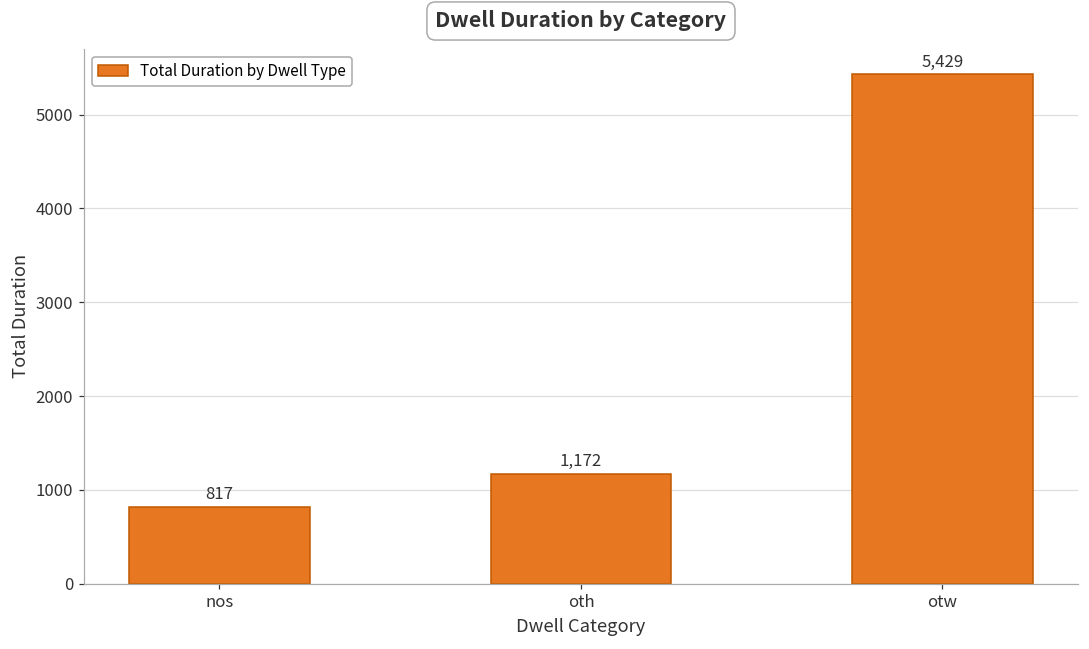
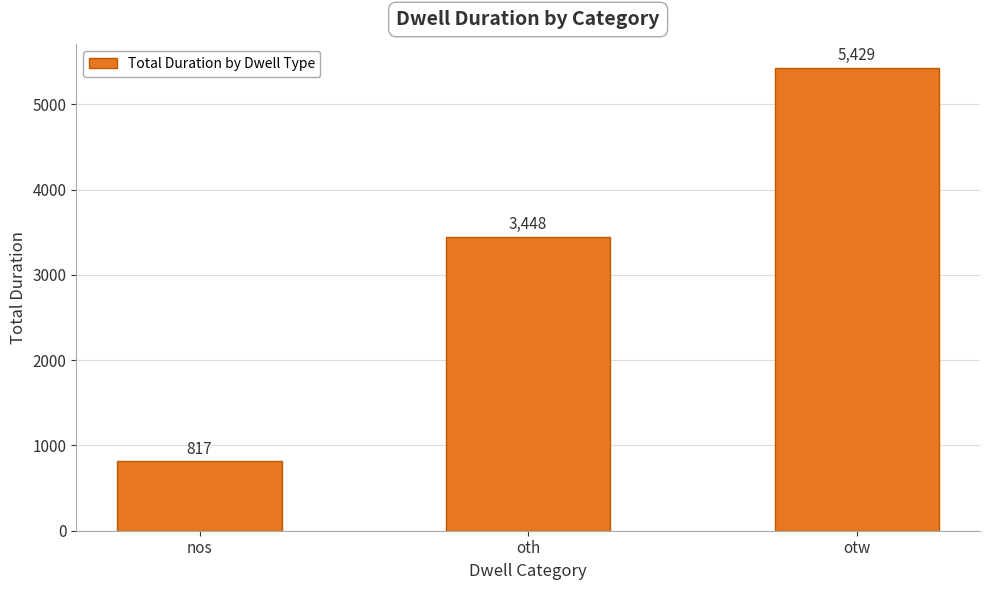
oth: 1,172 -> 3,448
